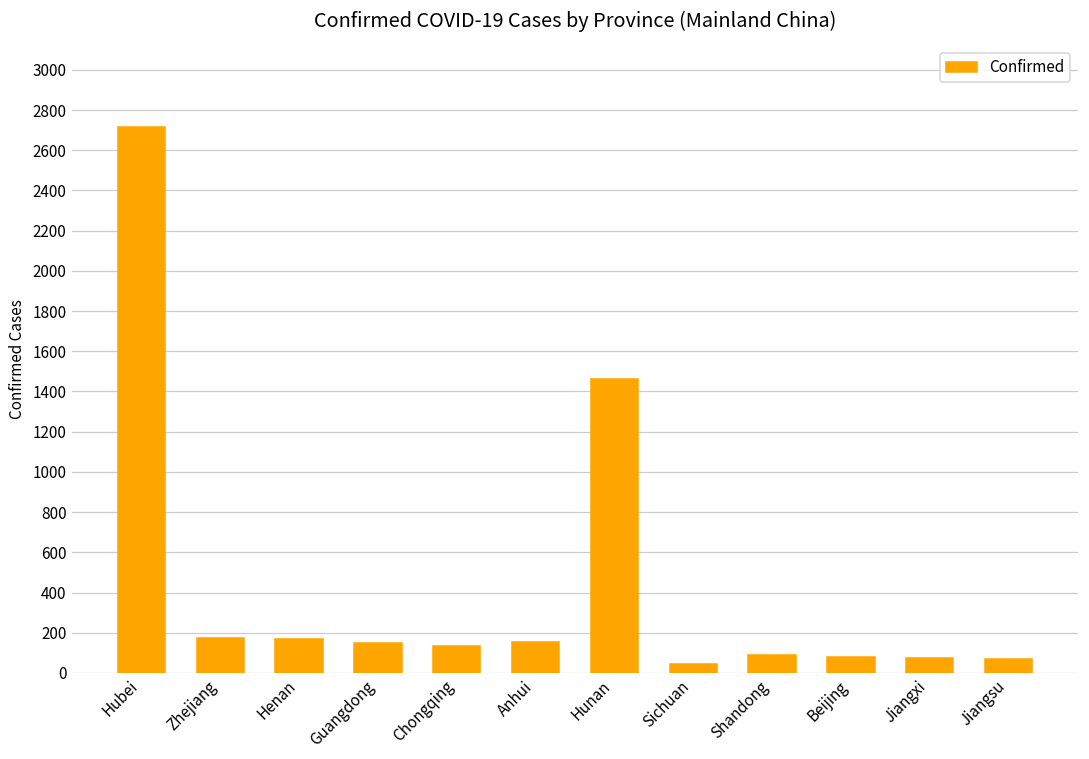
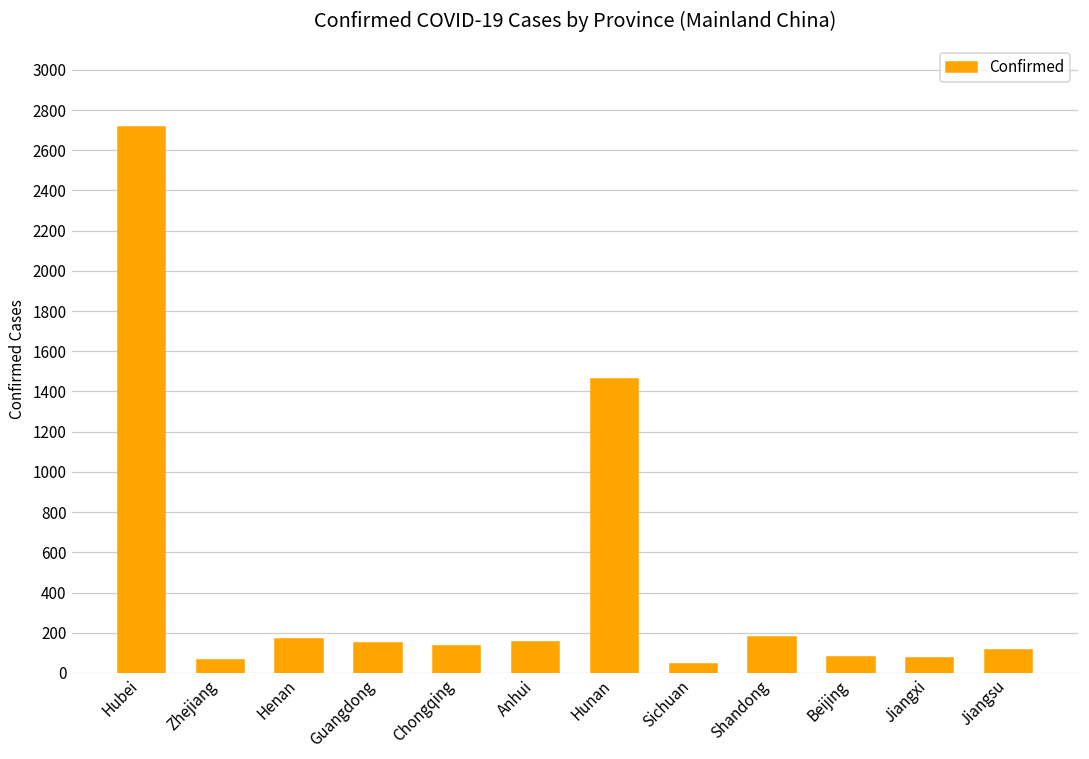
Zhejiang: 170 -> 70
Shandong: 90 -> 180
Jiangsu: 70 -> 120
